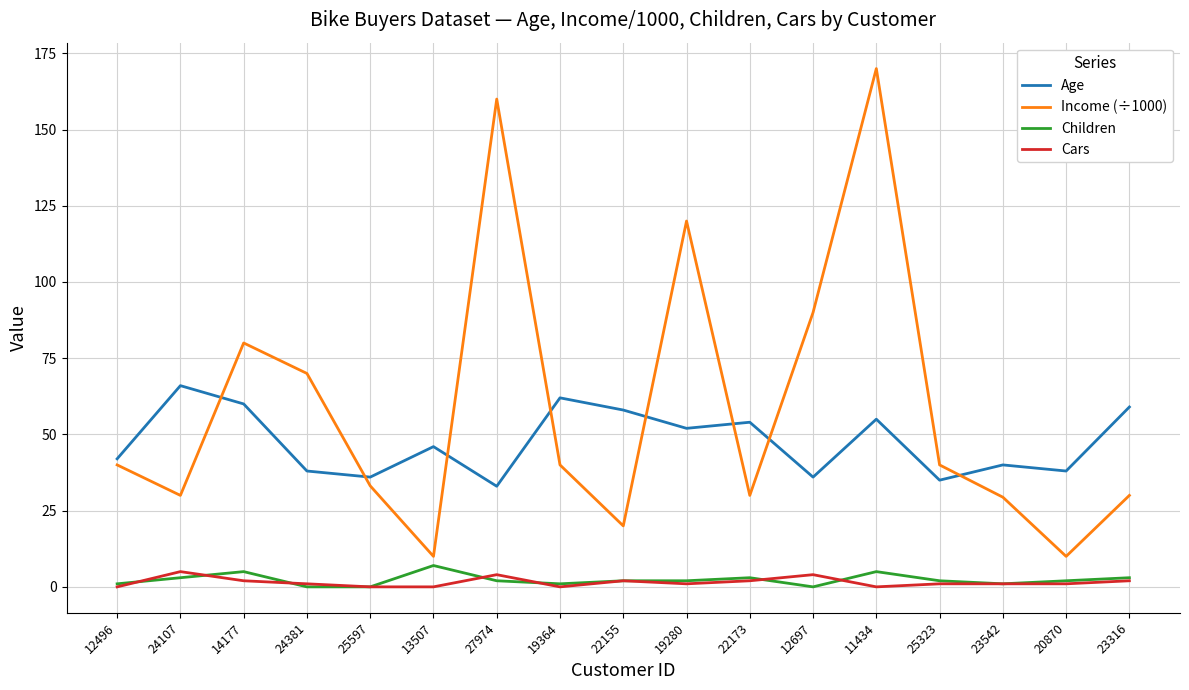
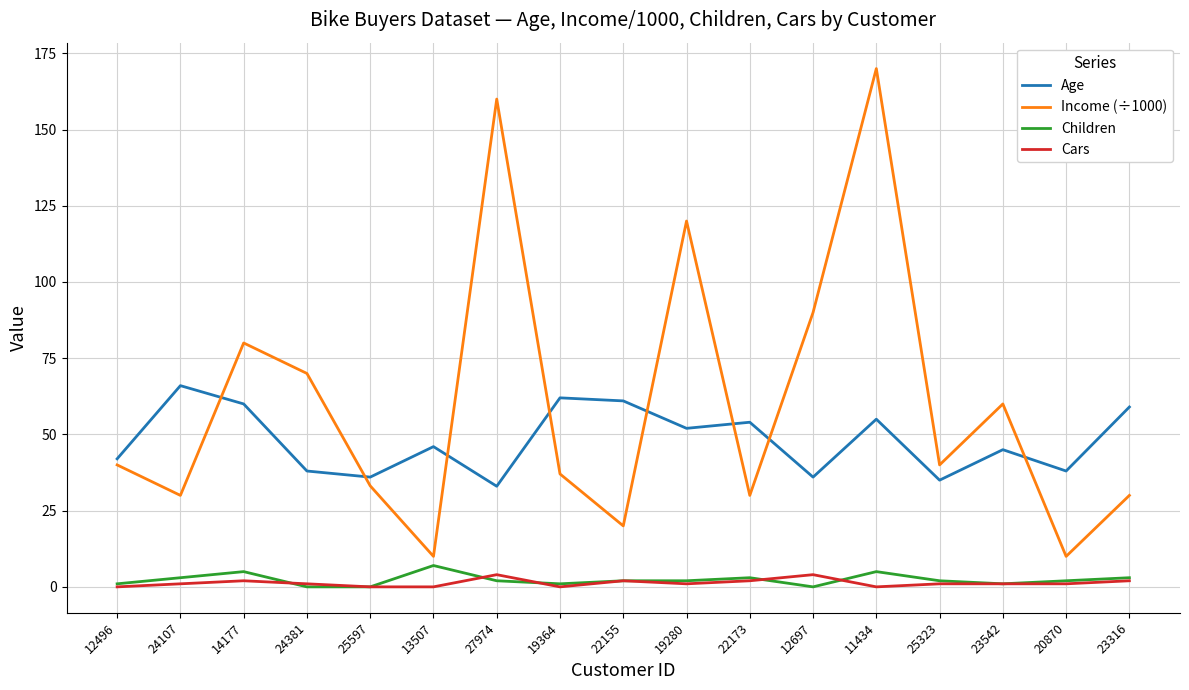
Cars, 24107: 5 -> 1
Income (÷1000), 19364: 40 -> 37
Age, 22155: 58 -> 61
Age, 23542: 40 -> 45
Income (÷1000), 23542: 29 -> 60
